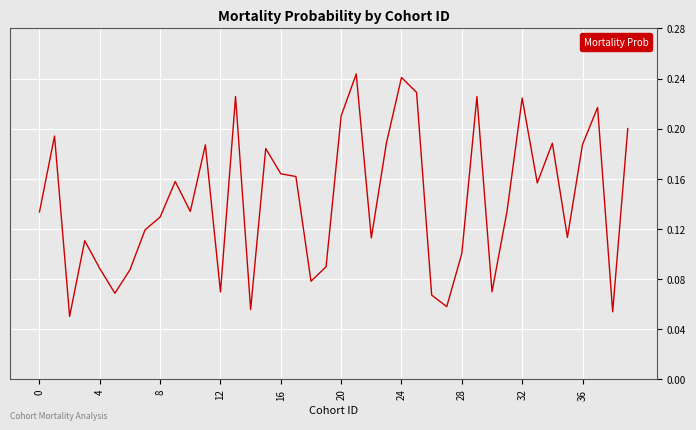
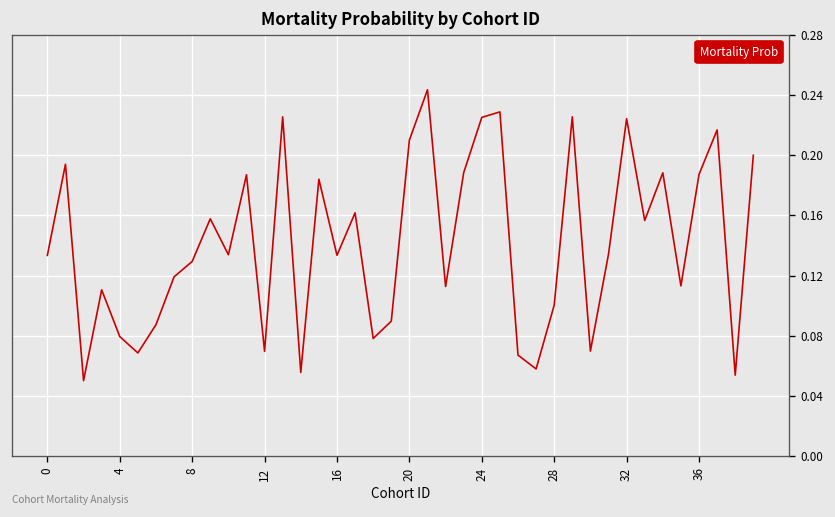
4: 0.088 -> 0.079
16: 0.164 -> 0.133
24: 0.241 -> 0.225
